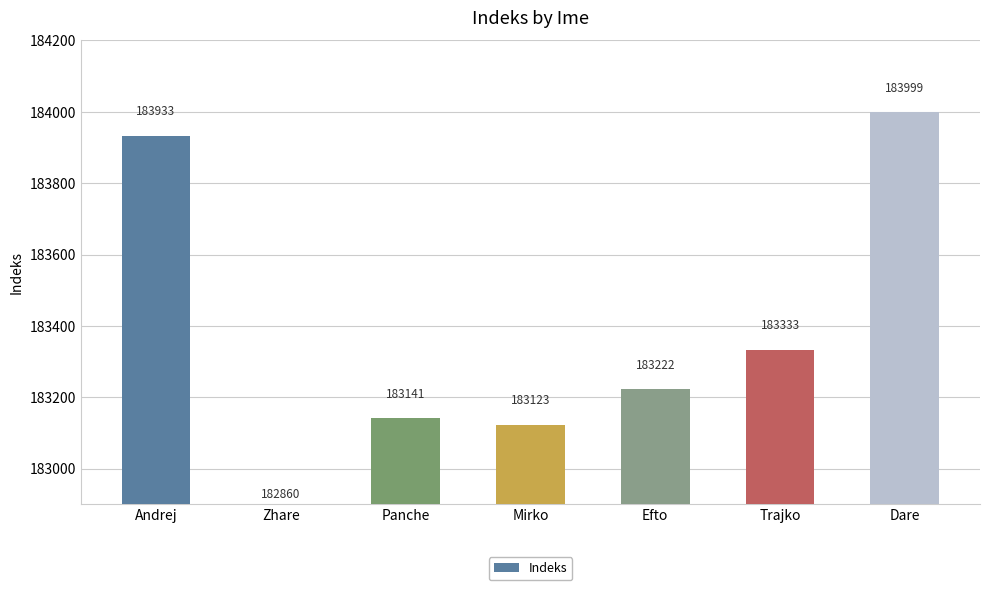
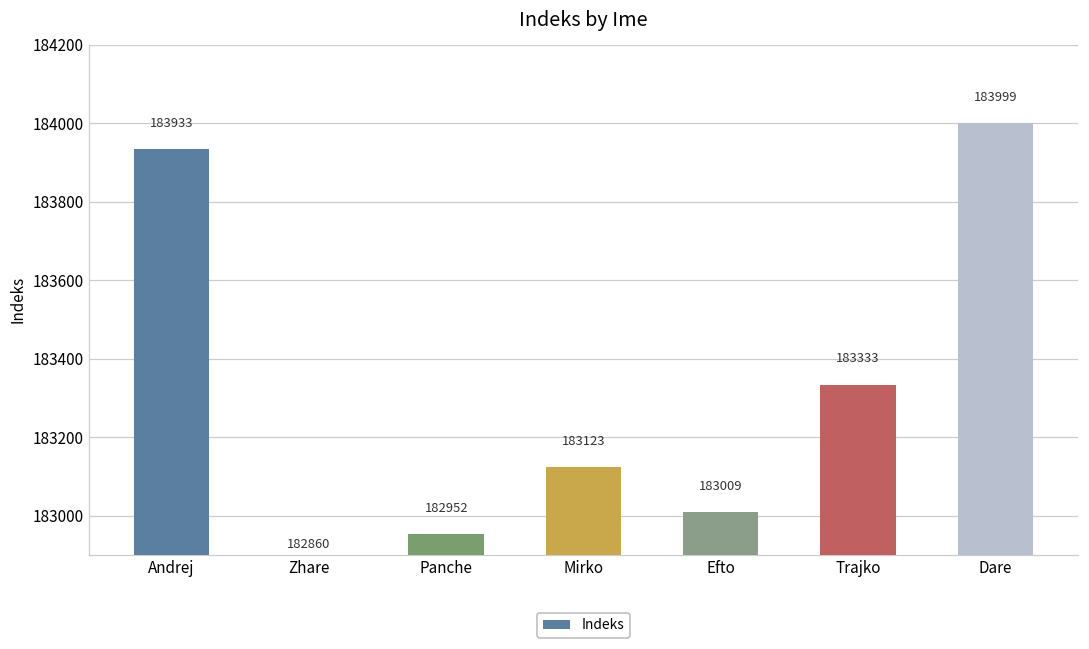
Panche: 183141 -> 182952
Efto: 183222 -> 183009
